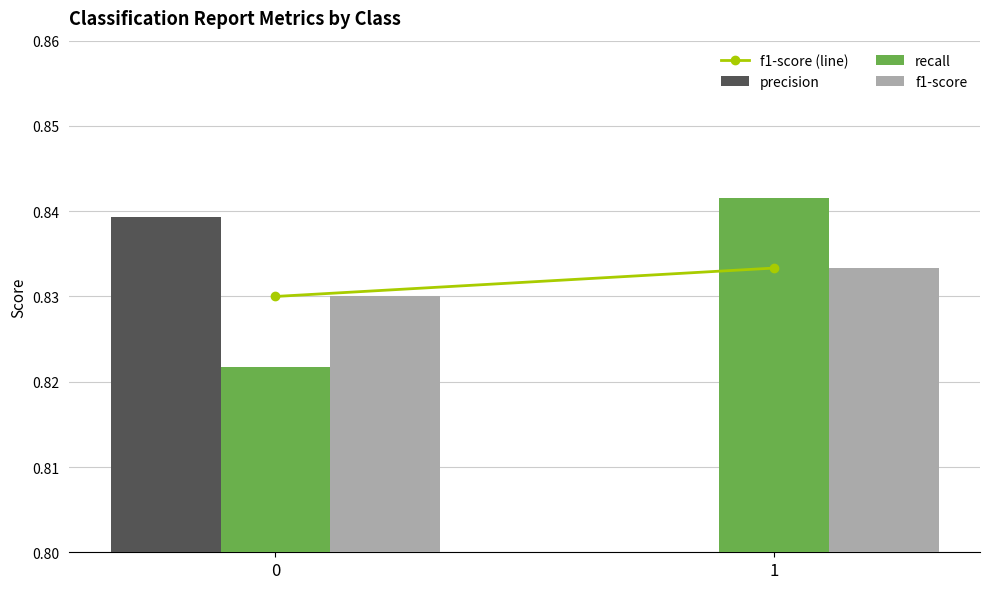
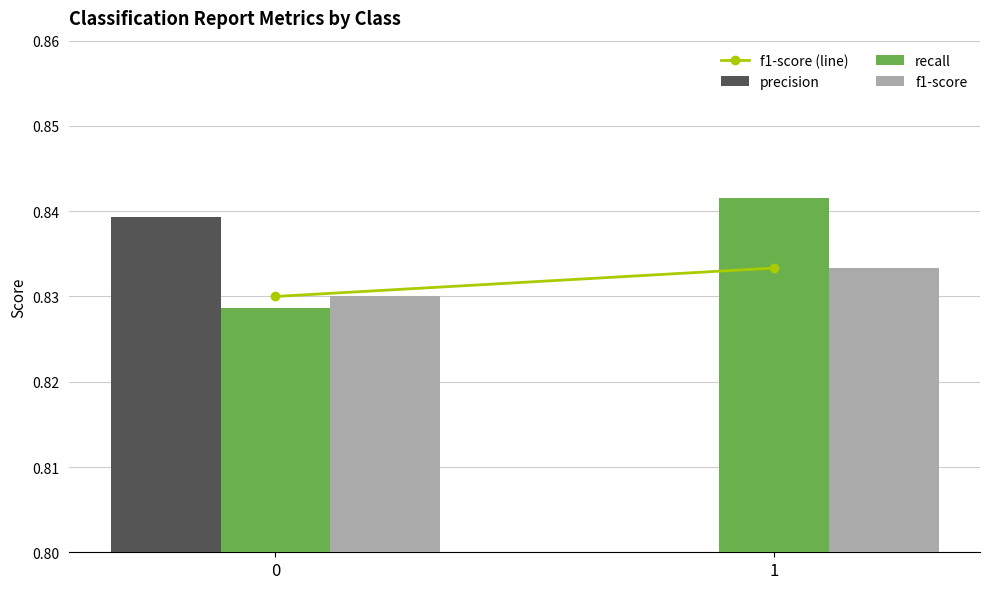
recall, 0: 0.822 -> 0.829
